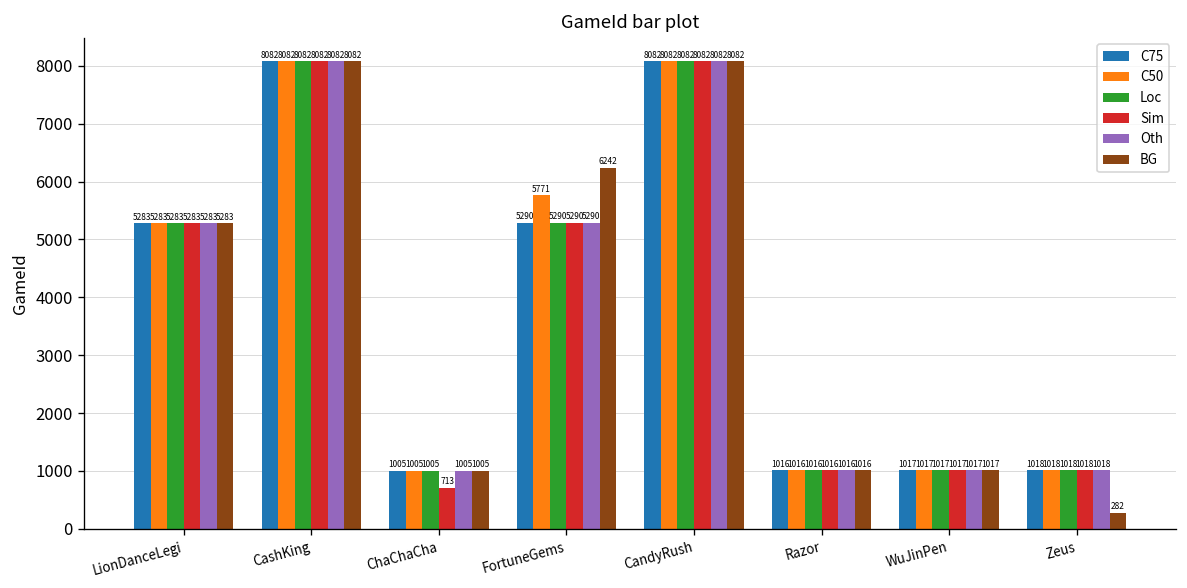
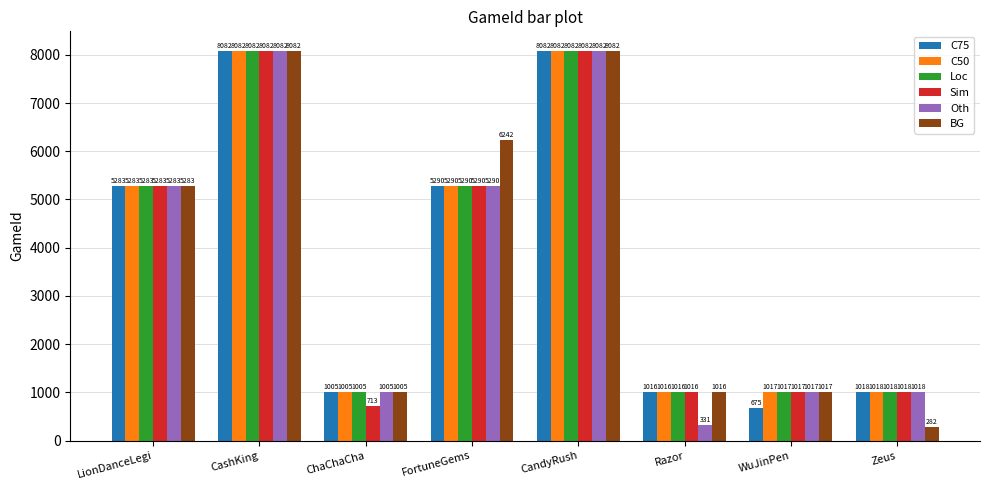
C50, FortuneGems: 5771 -> 5290
Oth, Razor: 1016 -> 331
C75, WuJinPen: 1017 -> 675
